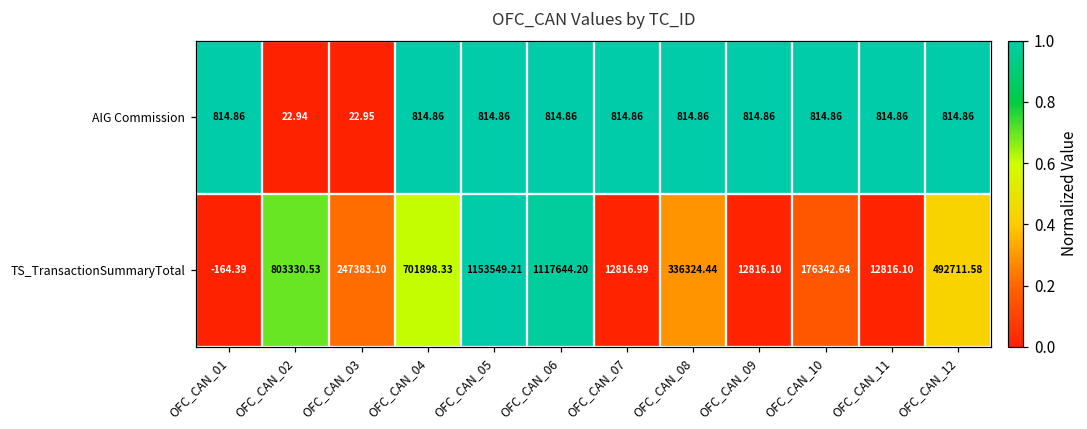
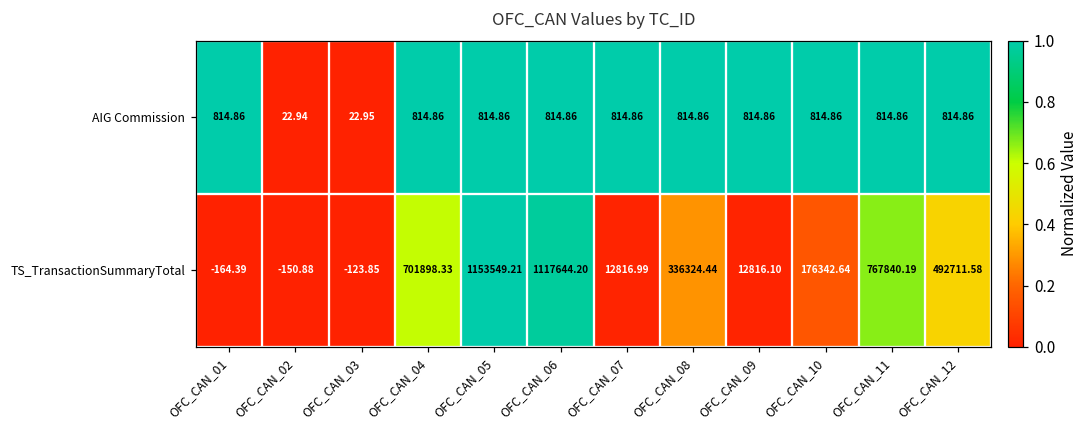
TS_TransactionSummaryTotal, OFC_CAN_02: 803330.53 -> -150.88
TS_TransactionSummaryTotal, OFC_CAN_03: 247383.10 -> -123.85
TS_TransactionSummaryTotal, OFC_CAN_11: 12816.10 -> 767840.19
